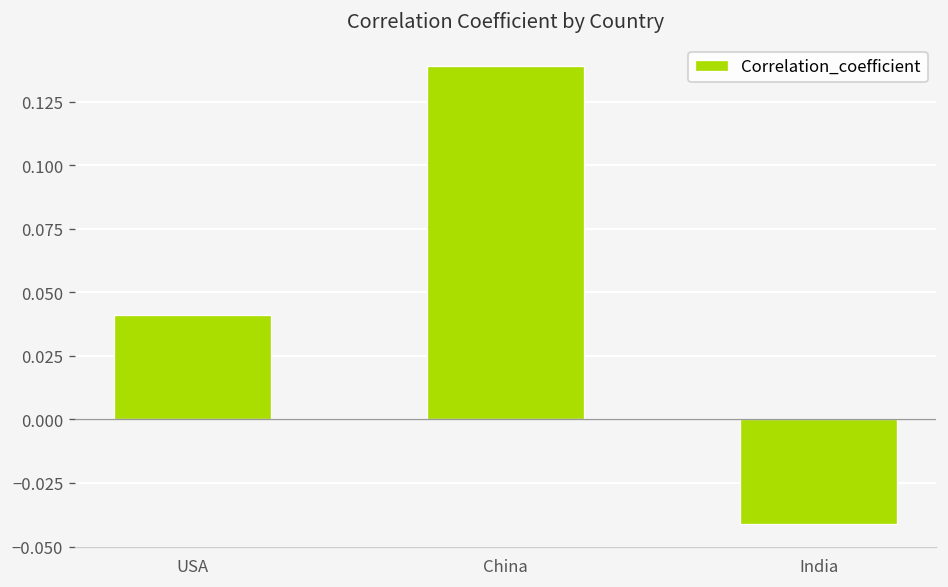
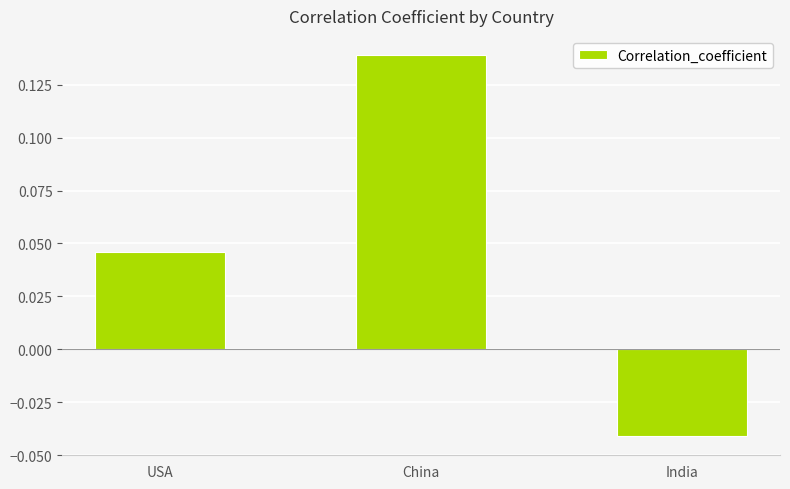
USA: 0.041 -> 0.046
